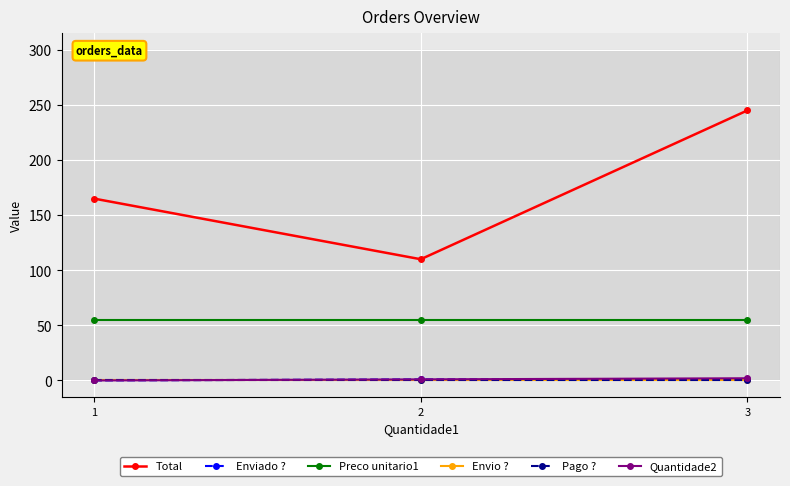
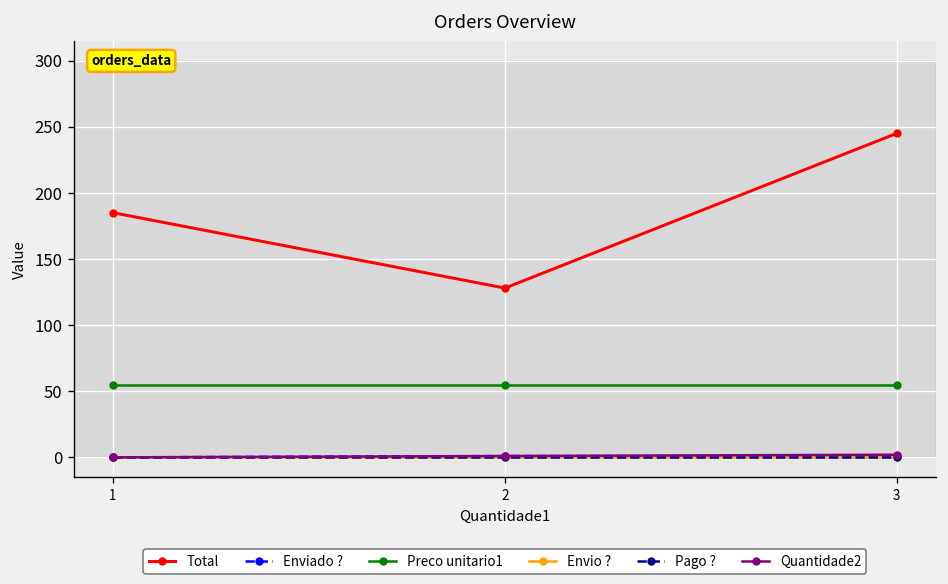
Total, 1: 165 -> 185
Total, 2: 110 -> 128
